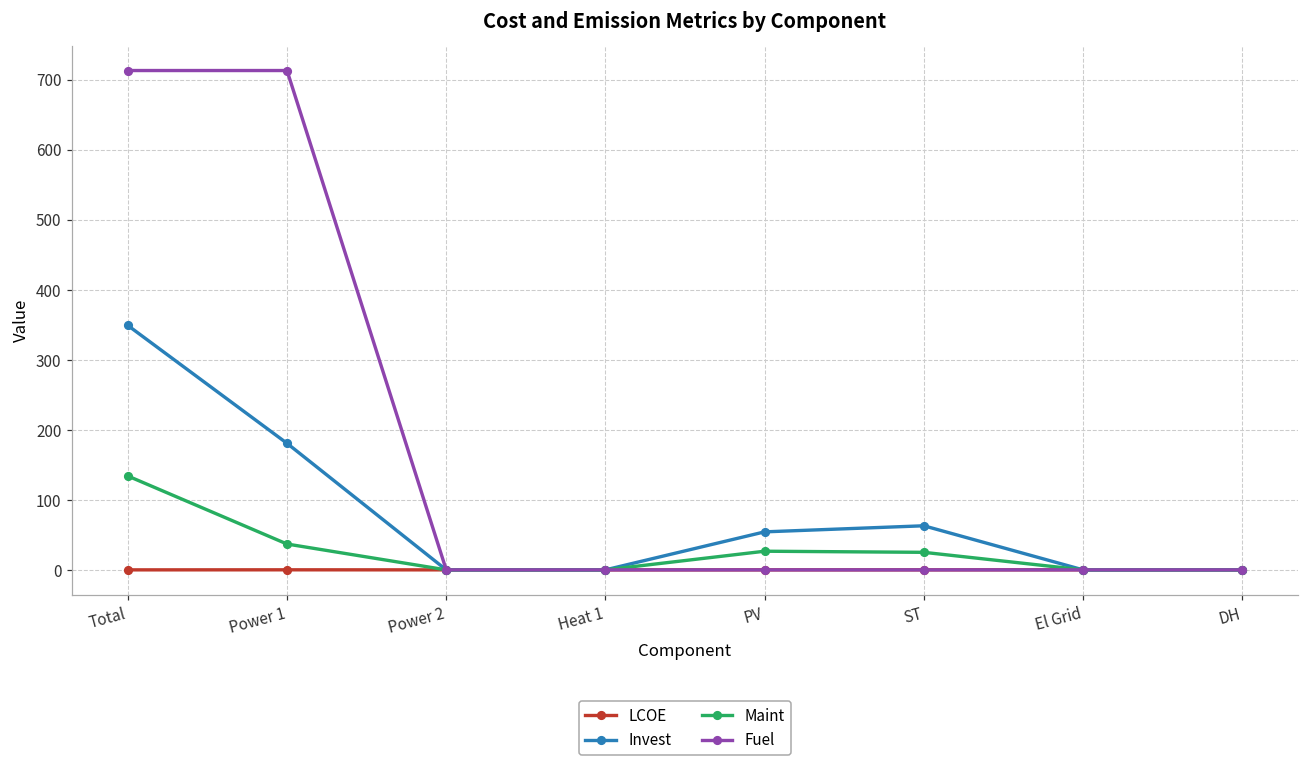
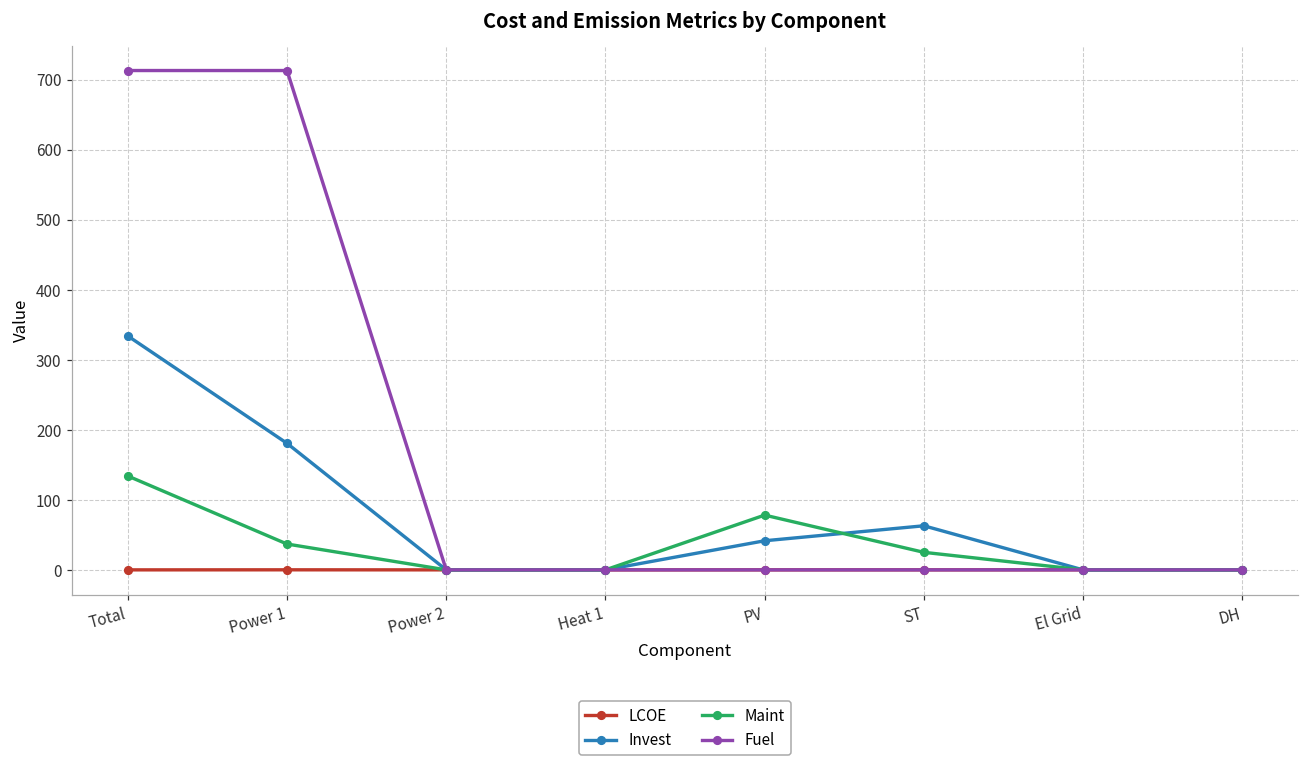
Invest, Total: 350 -> 330
Invest, PV: 50 -> 40
Maint, PV: 30 -> 80
